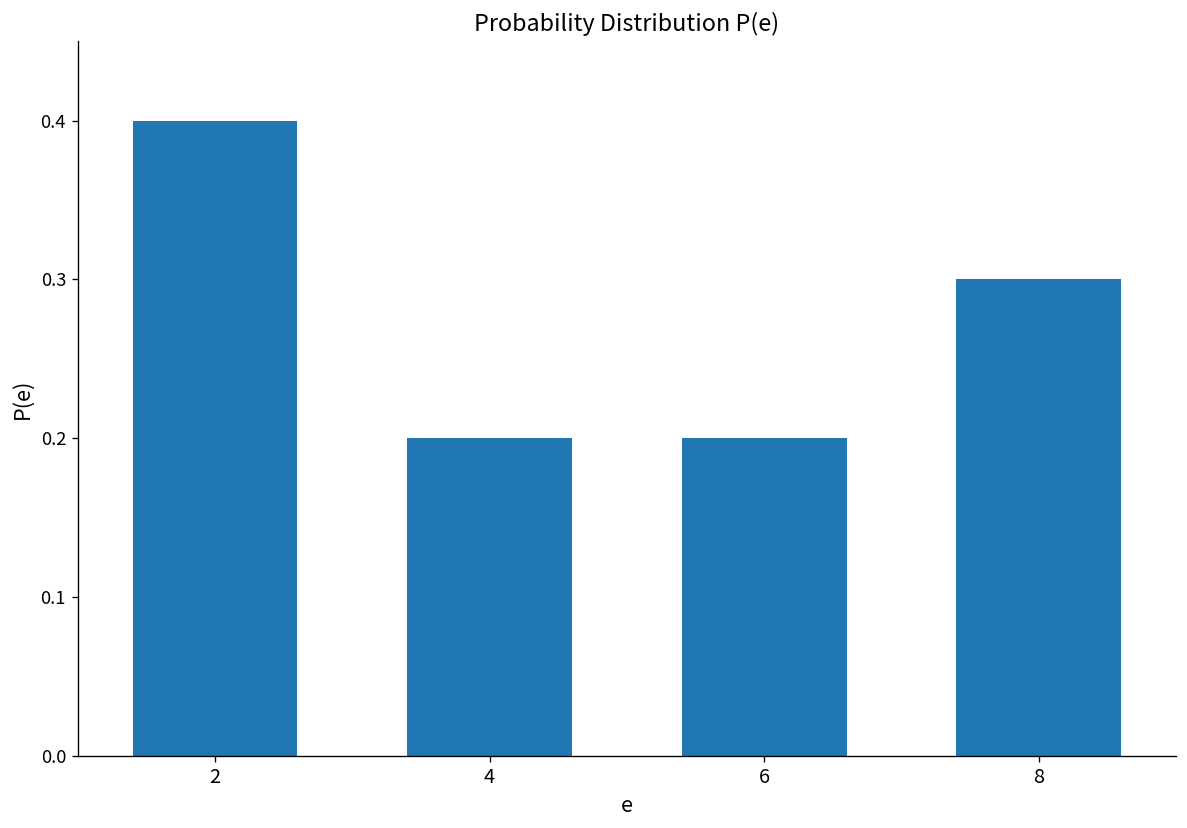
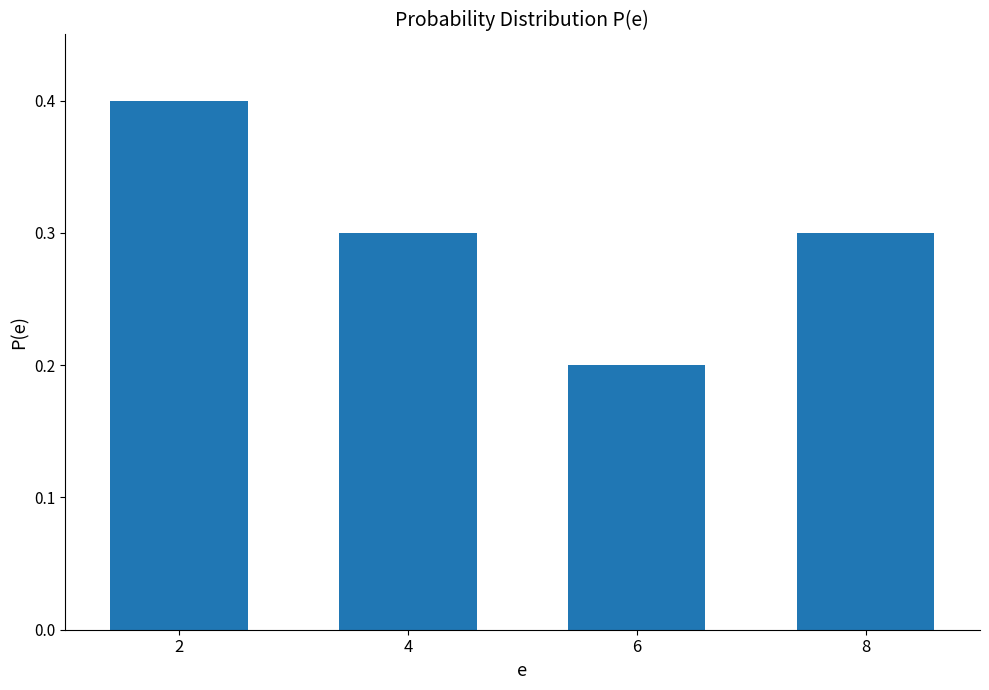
4: 0.2 -> 0.3
